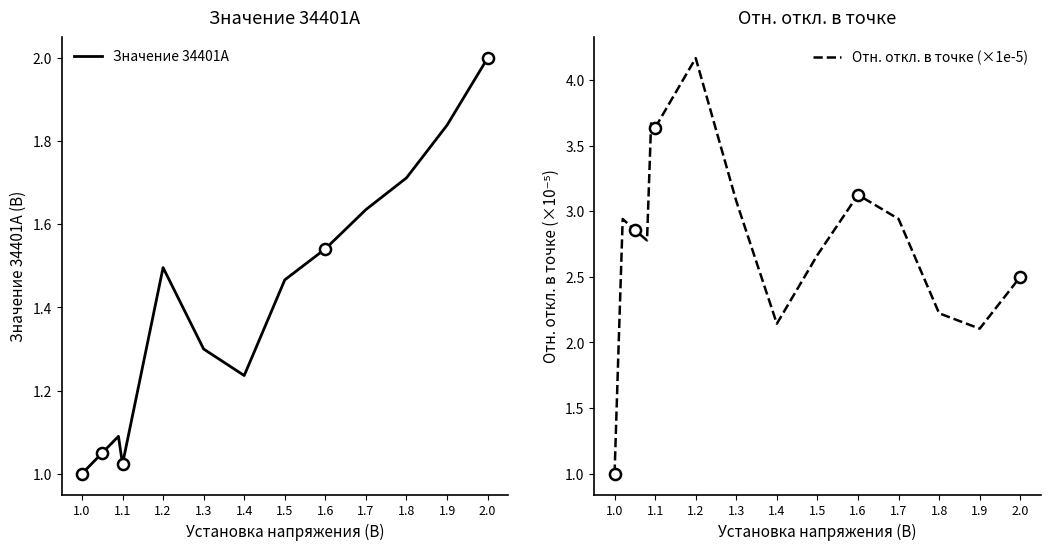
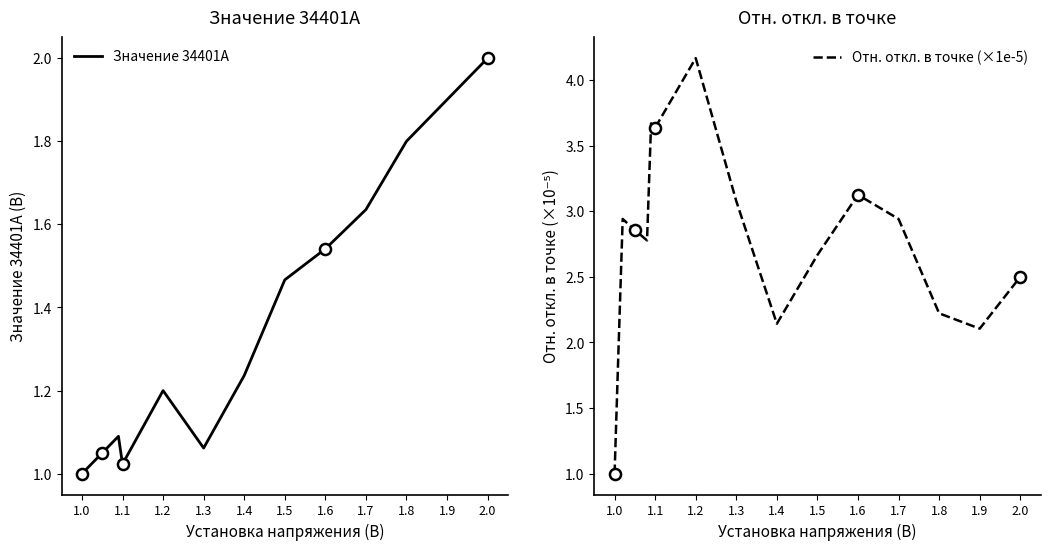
Значение 34401А, Значение 34401А, 1.2: 1.50 -> 1.20
Значение 34401А, Значение 34401А, 1.3: 1.30 -> 1.06
Значение 34401А, Значение 34401А, 1.8: 1.71 -> 1.80
Значение 34401А, Значение 34401А, 1.9: 1.84 -> 1.90
